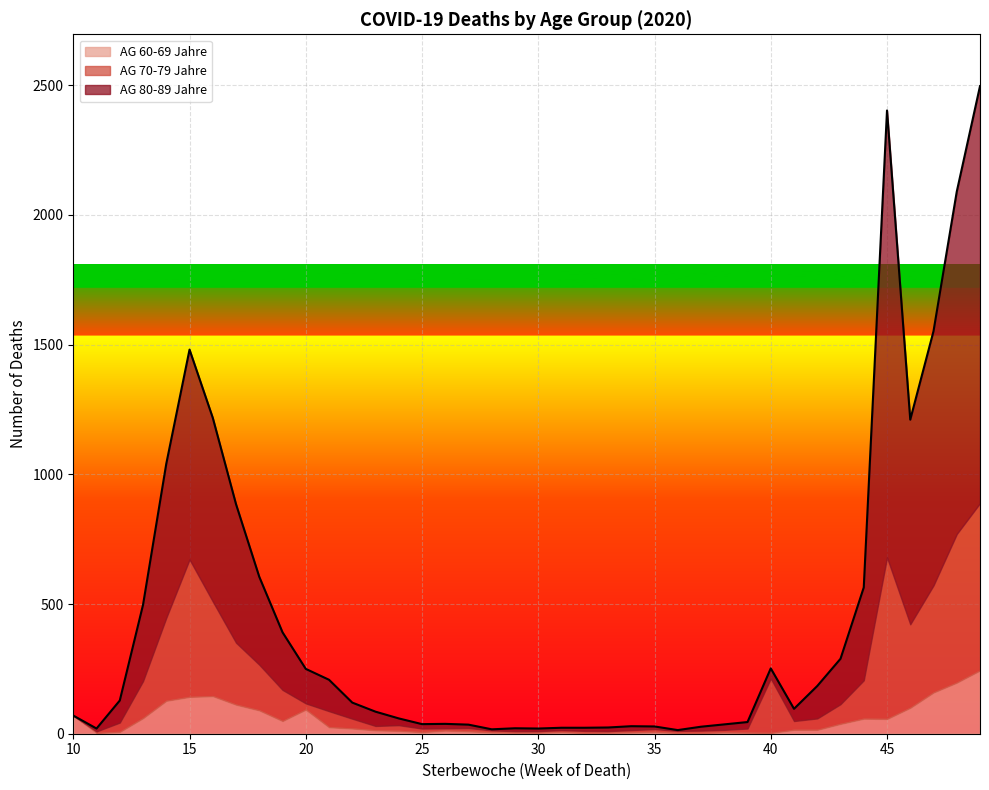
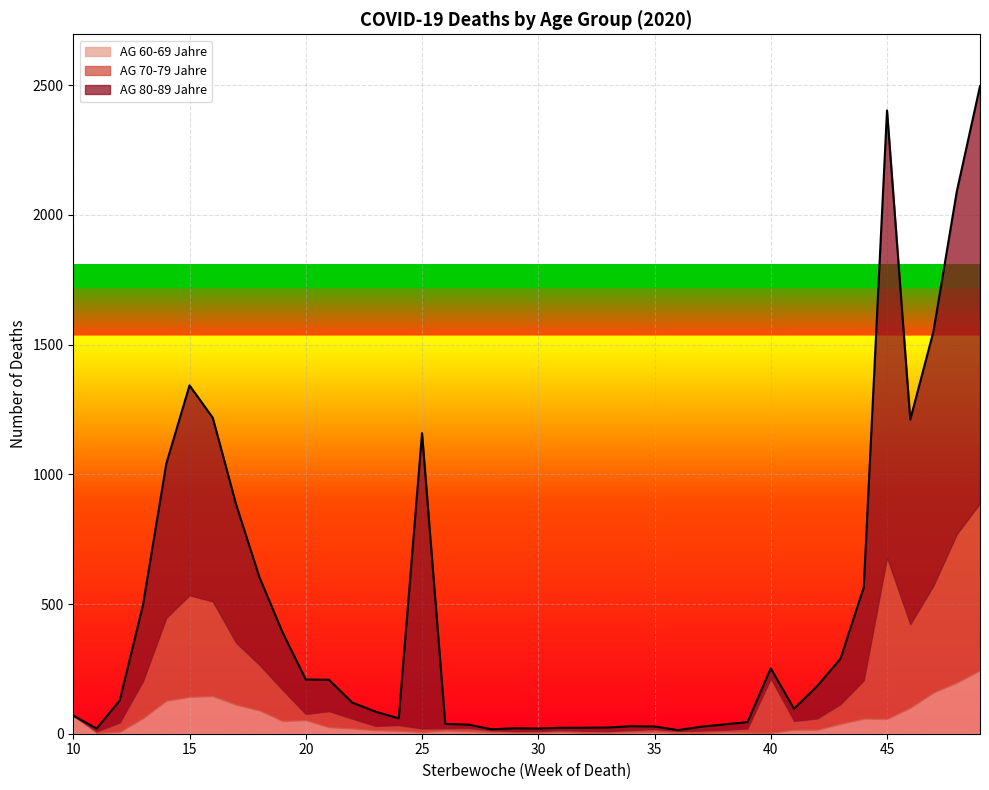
AG 70-79 Jahre, 15: 530 -> 390
AG 60-69 Jahre, 20: 90 -> 50
AG 80-89 Jahre, 25: 20 -> 1140
